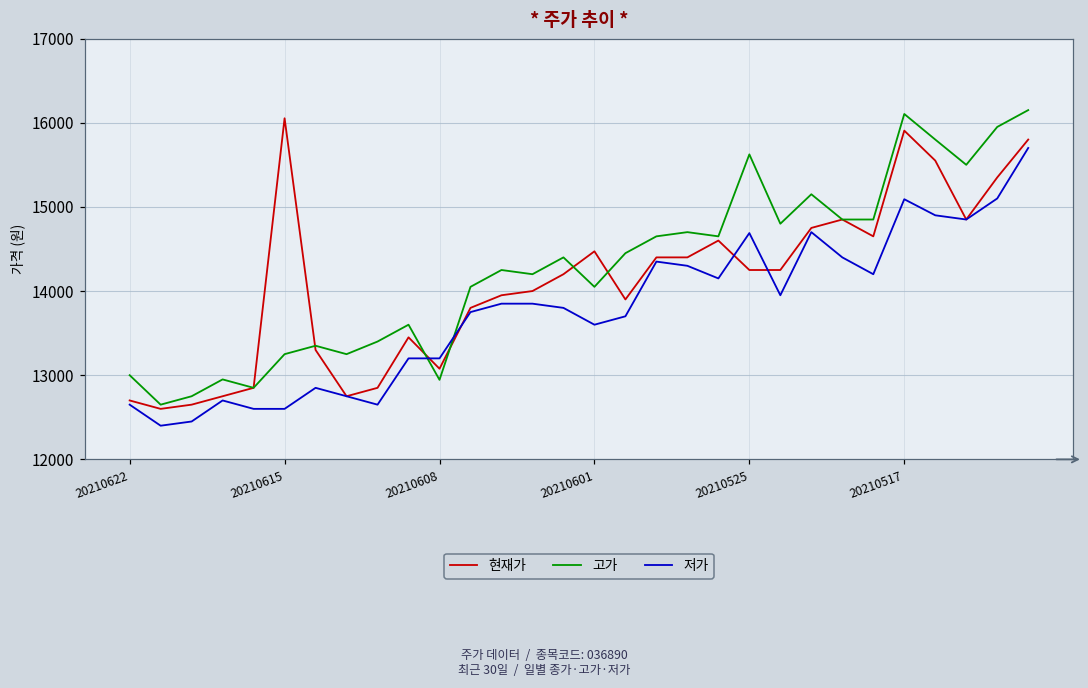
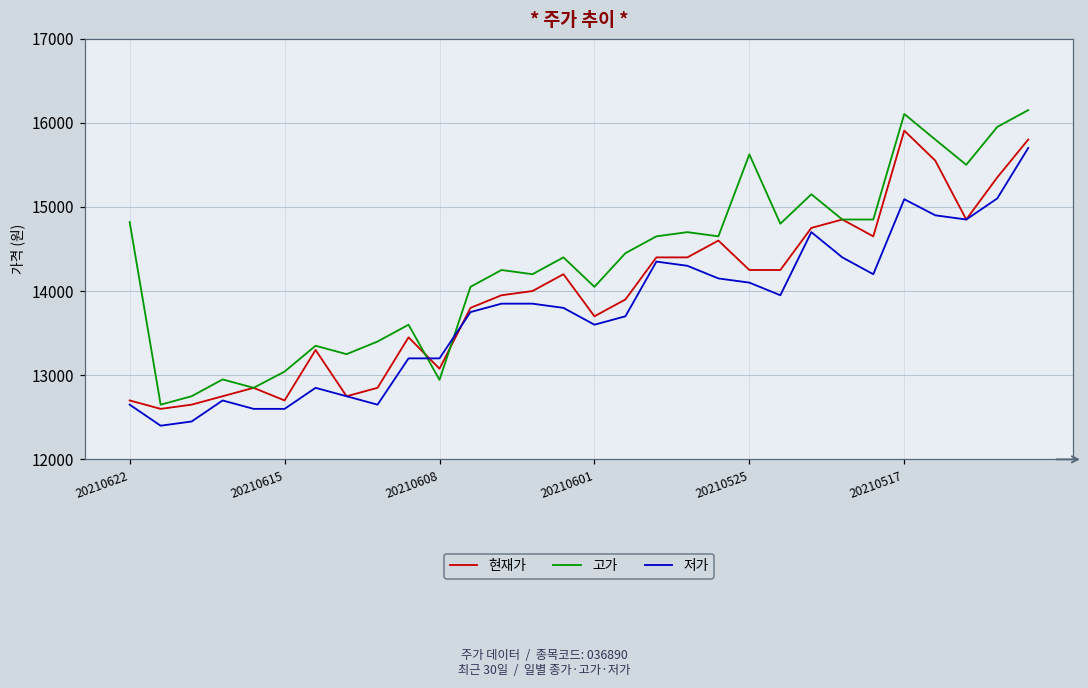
고가, 20210622: 13000 -> 14800
현재가, 20210615: 16100 -> 12700
고가, 20210615: 13300 -> 13000
현재가, 20210601: 14500 -> 13700
저가, 20210525: 14700 -> 14100
